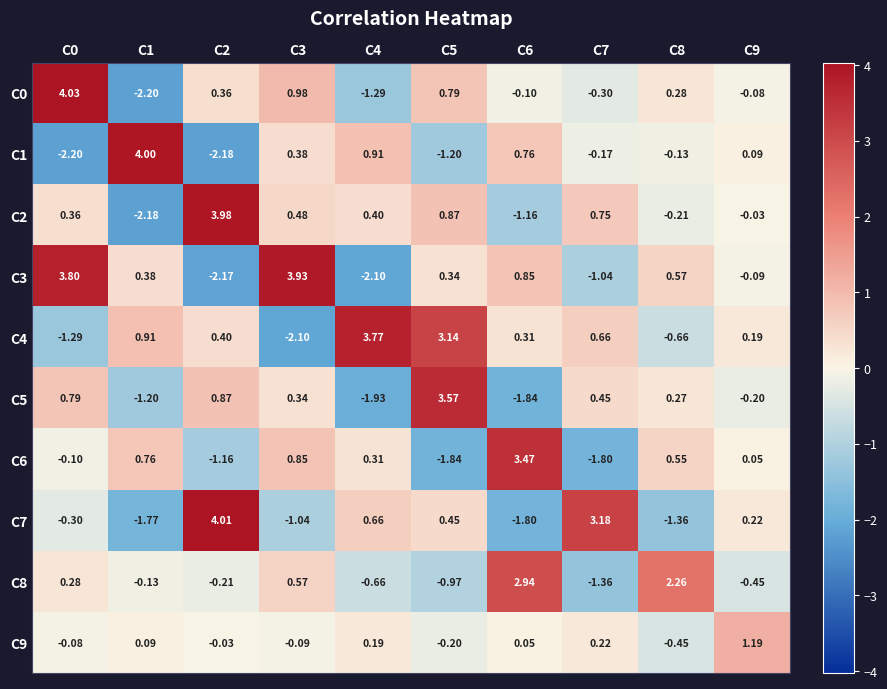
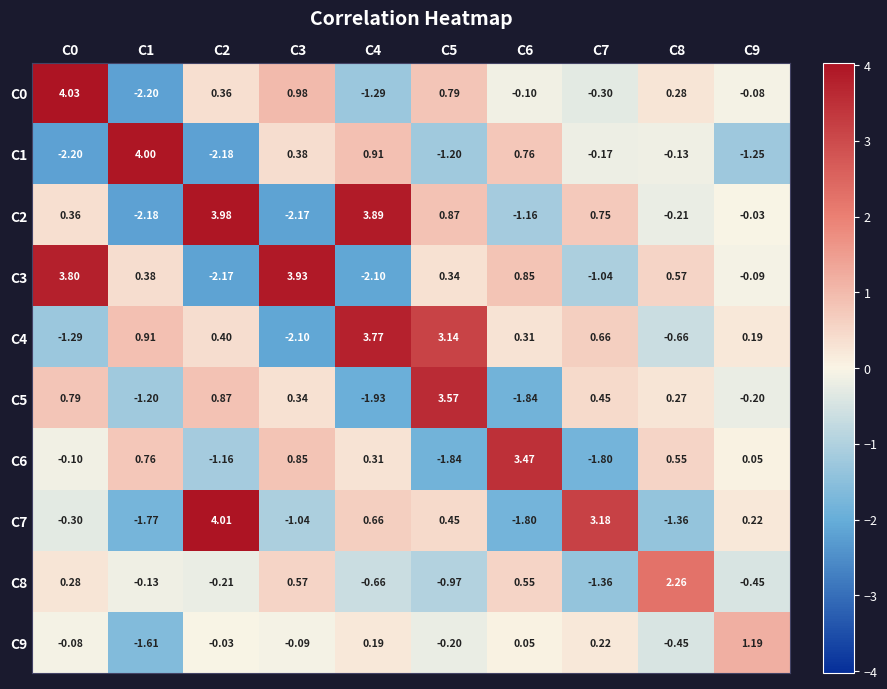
C1, C9: 0.09 -> -1.25
C2, C3: 0.48 -> -2.17
C2, C4: 0.40 -> 3.89
C8, C6: 2.94 -> 0.55
C9, C1: 0.09 -> -1.61
